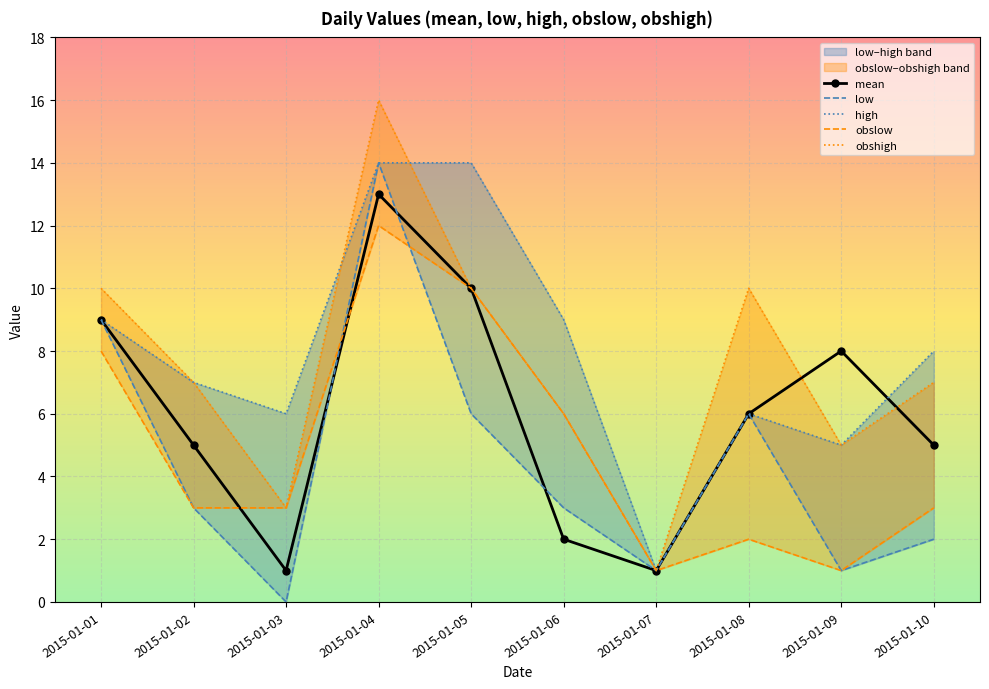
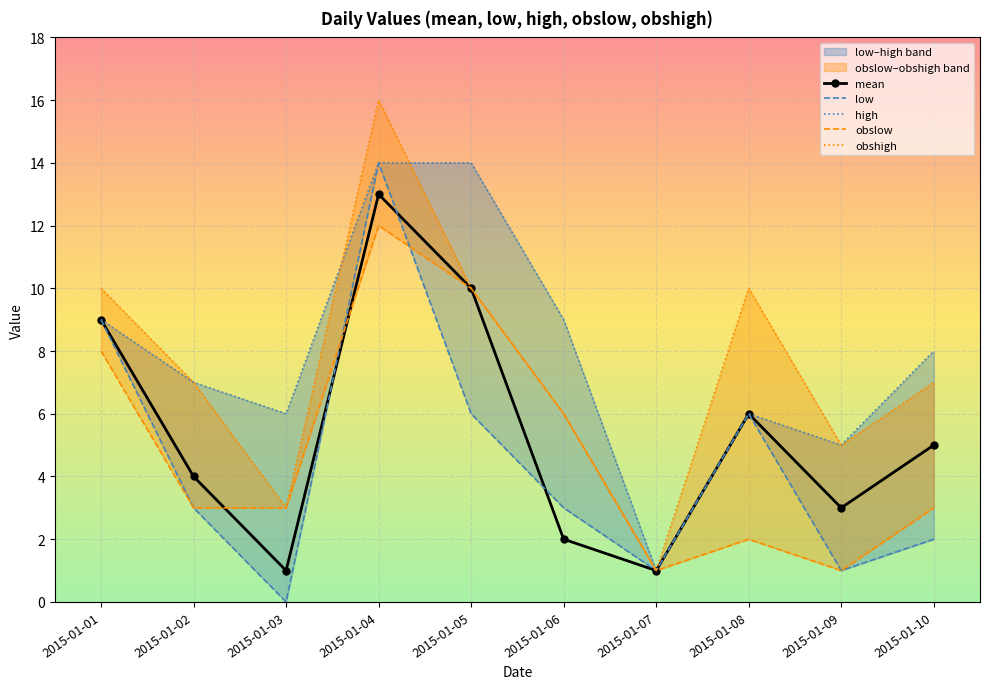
mean, 2015-01-02: 5 -> 4
mean, 2015-01-09: 8 -> 3
